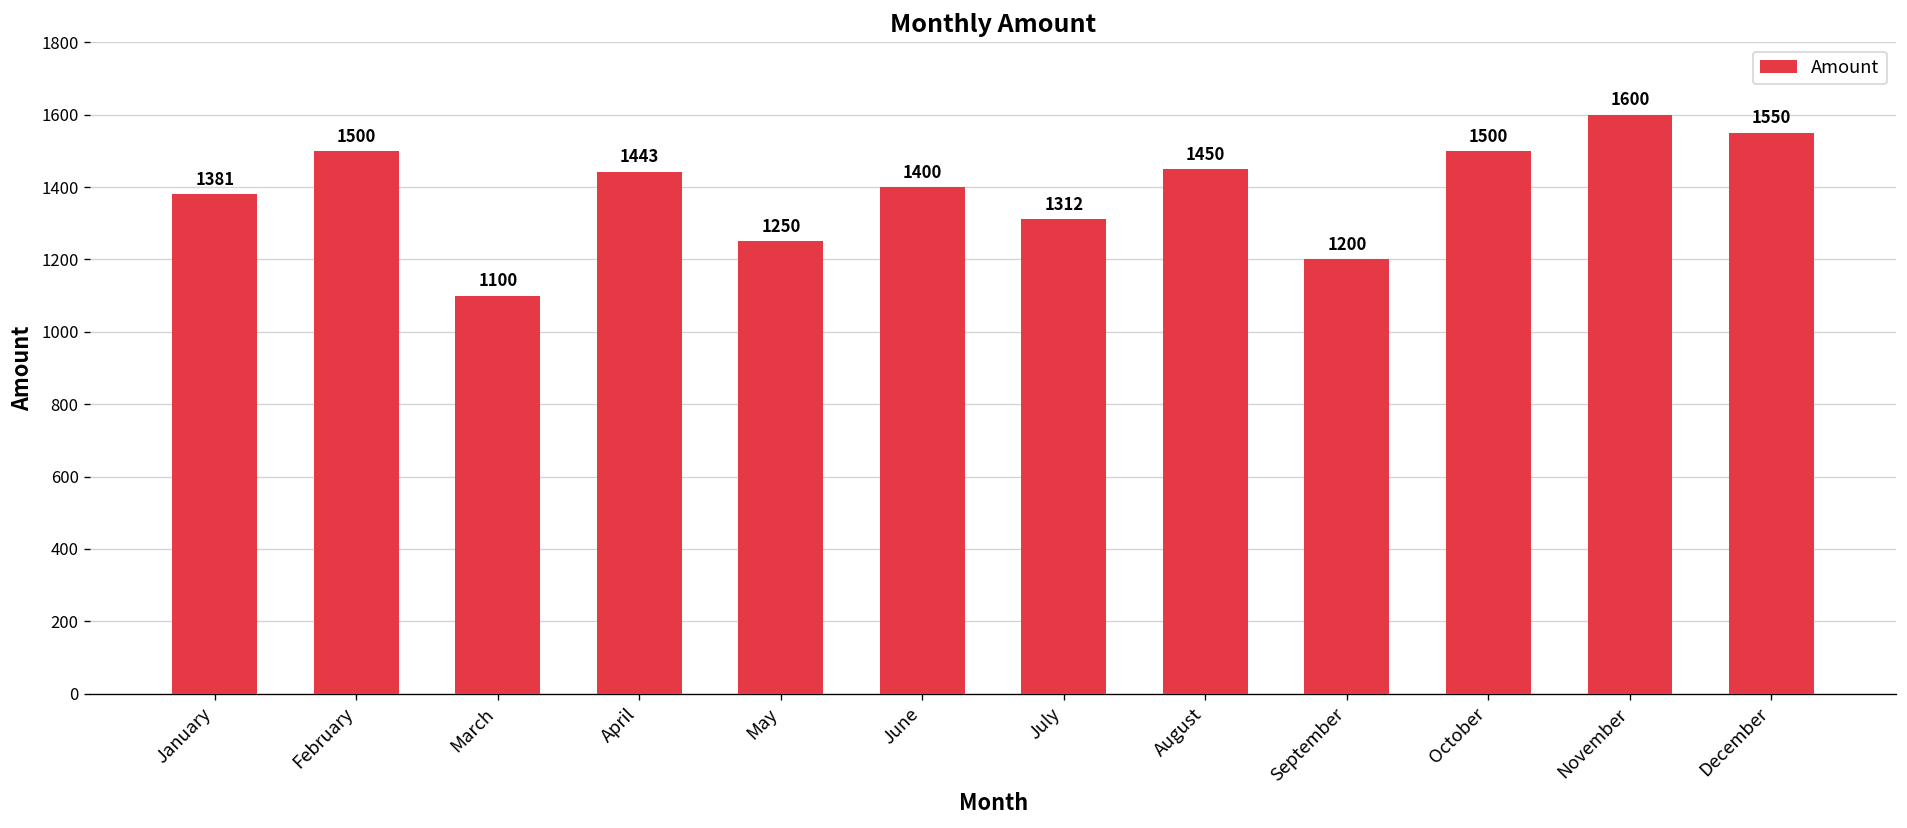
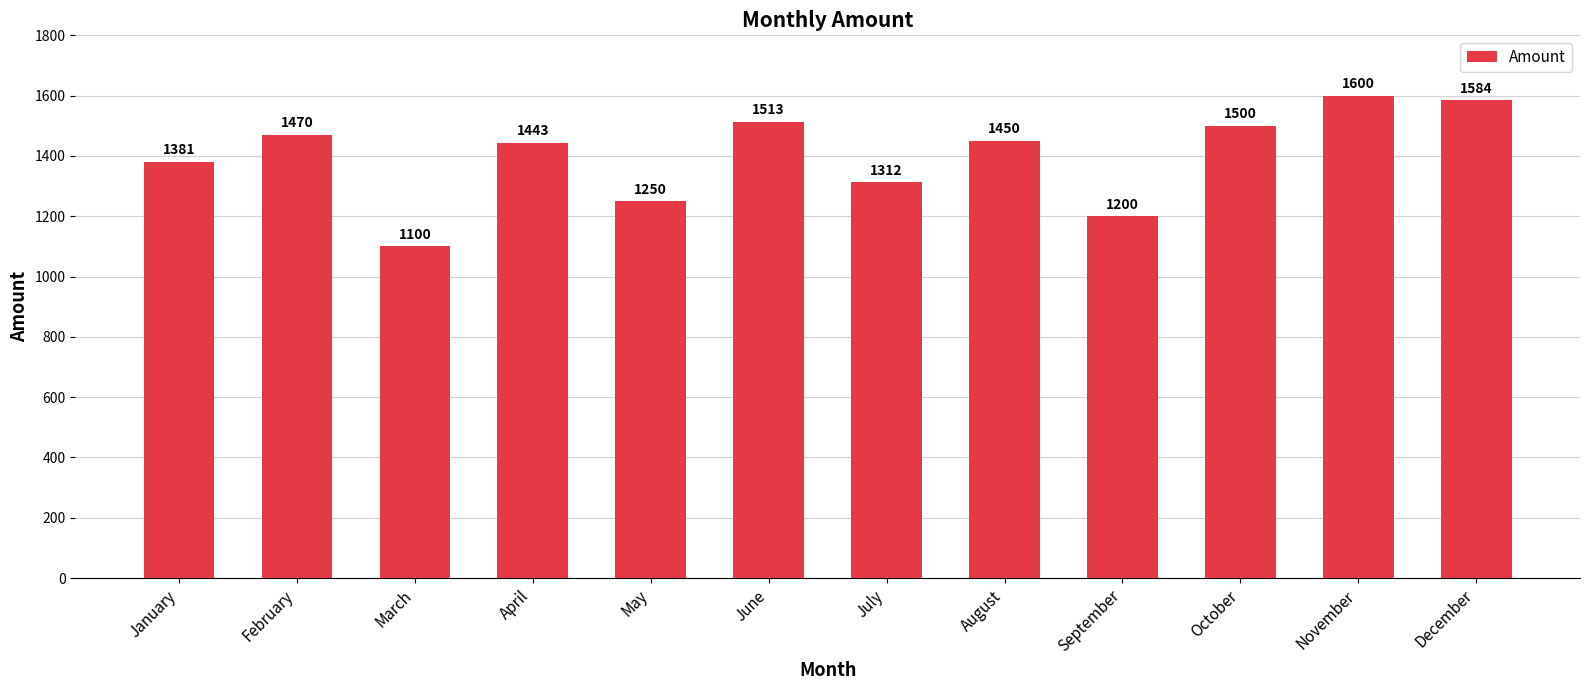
February: 1500 -> 1470
June: 1400 -> 1513
December: 1550 -> 1584
